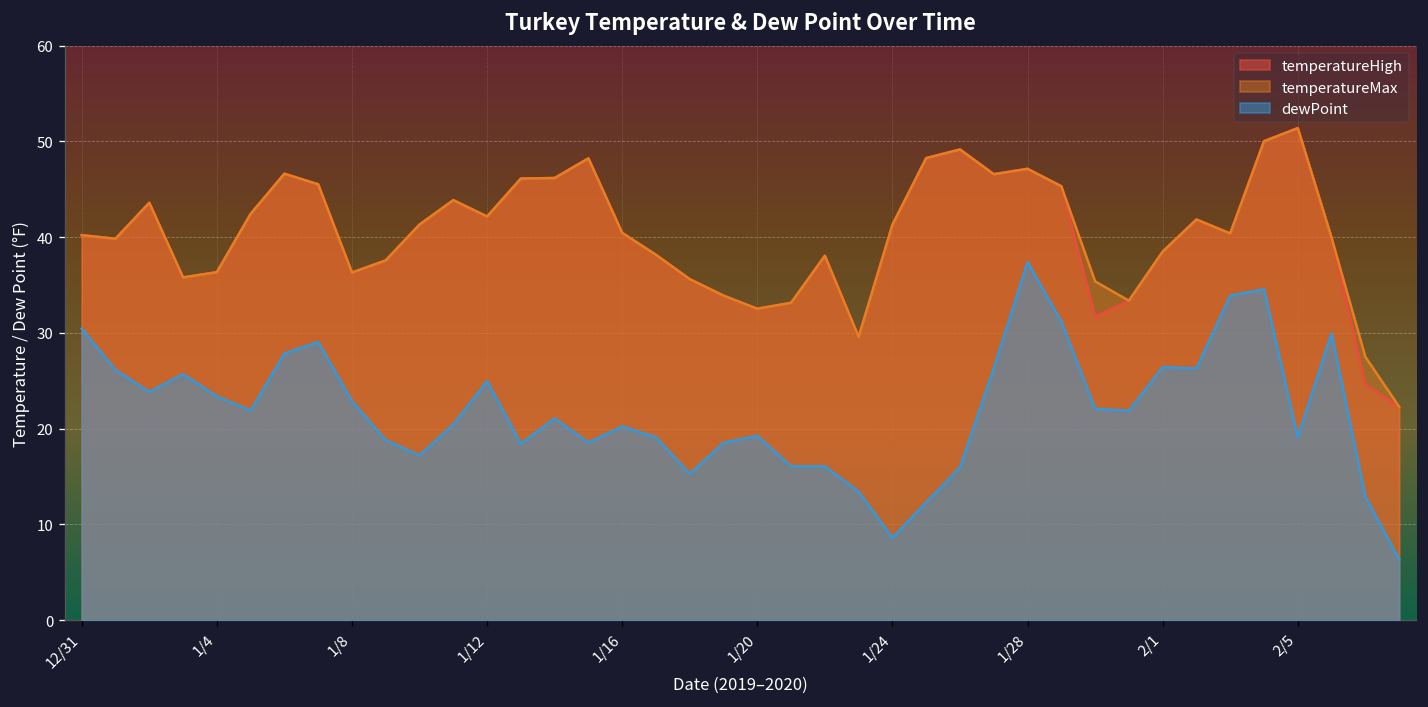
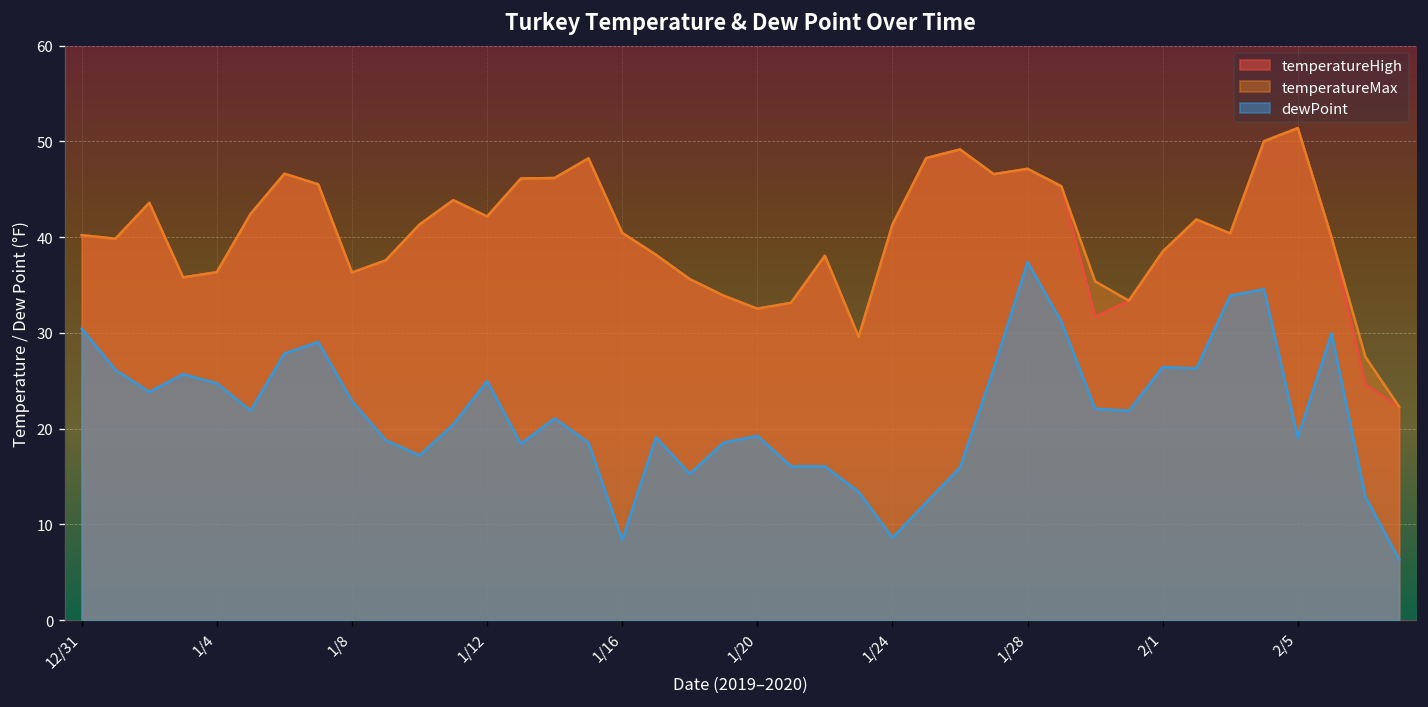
dewPoint, 1/4: 23 -> 25
dewPoint, 1/16: 20 -> 8
